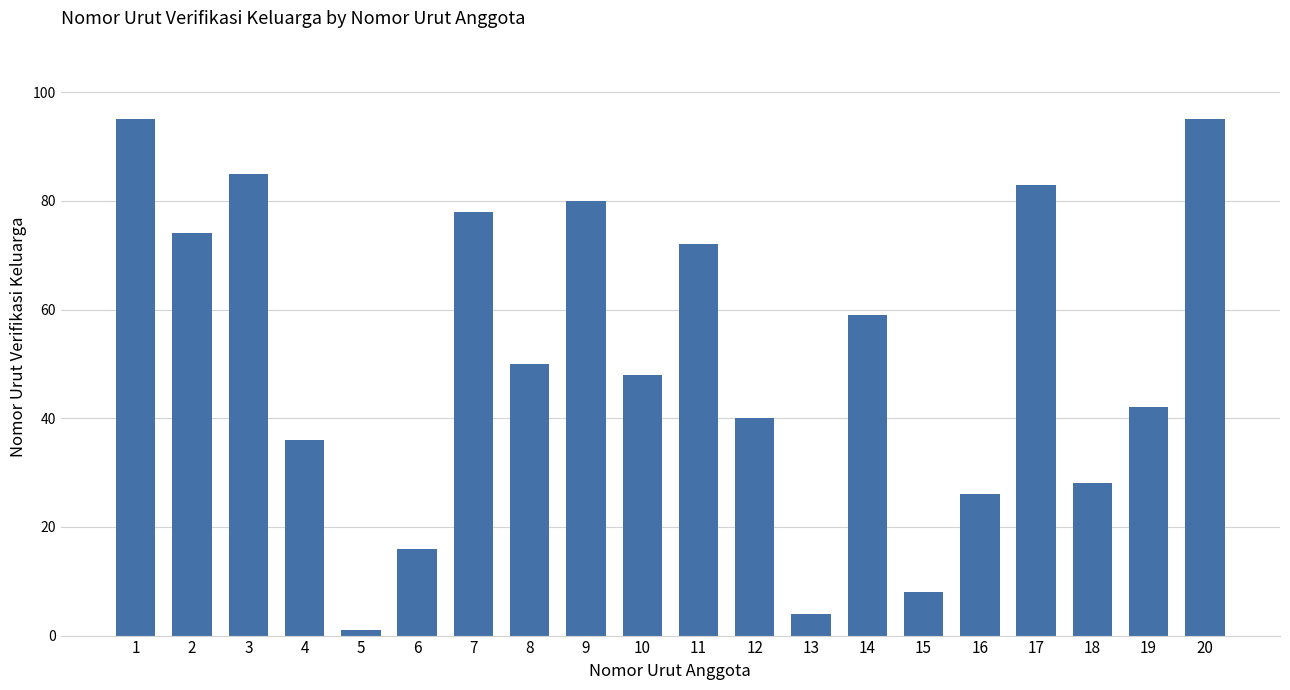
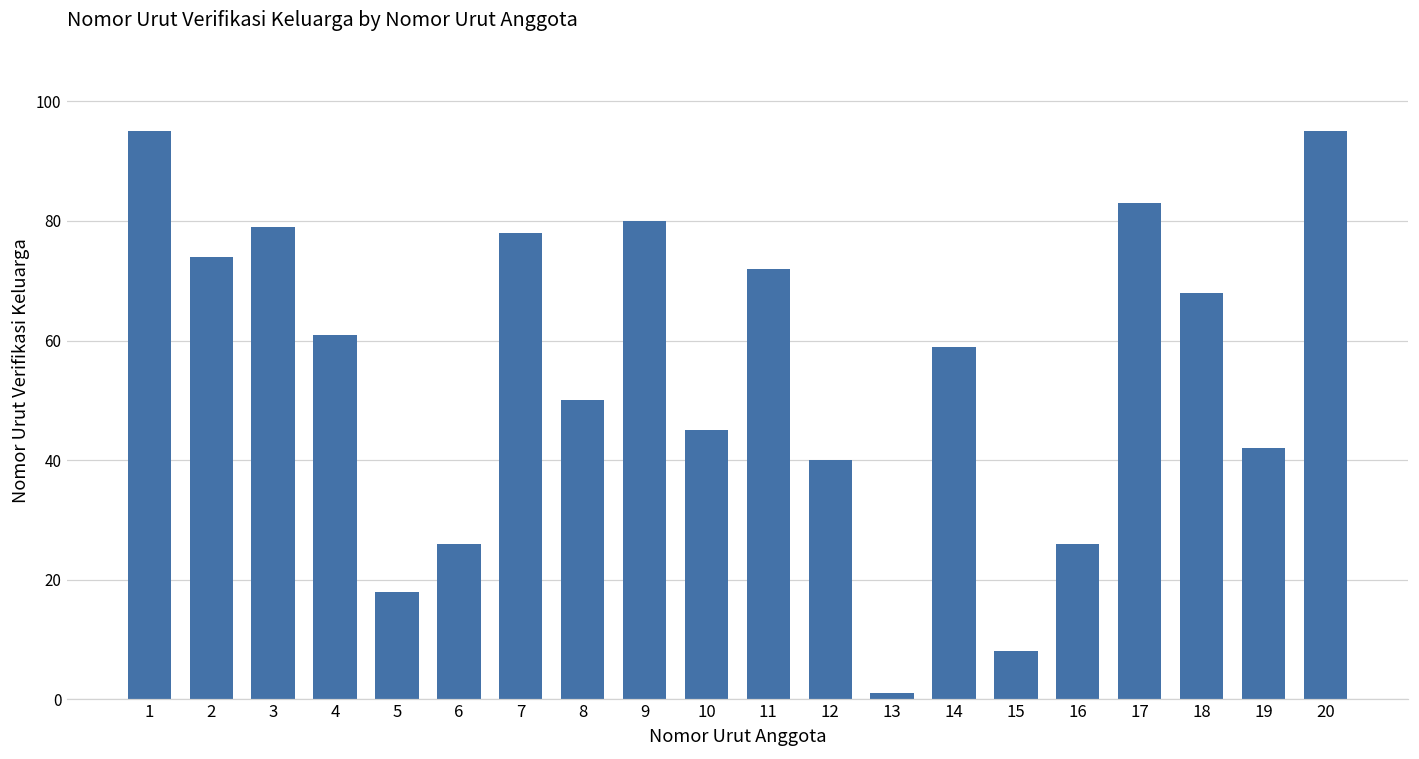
3: 85 -> 79
4: 36 -> 61
5: 1 -> 18
6: 16 -> 26
10: 48 -> 45
13: 4 -> 1
18: 28 -> 68
